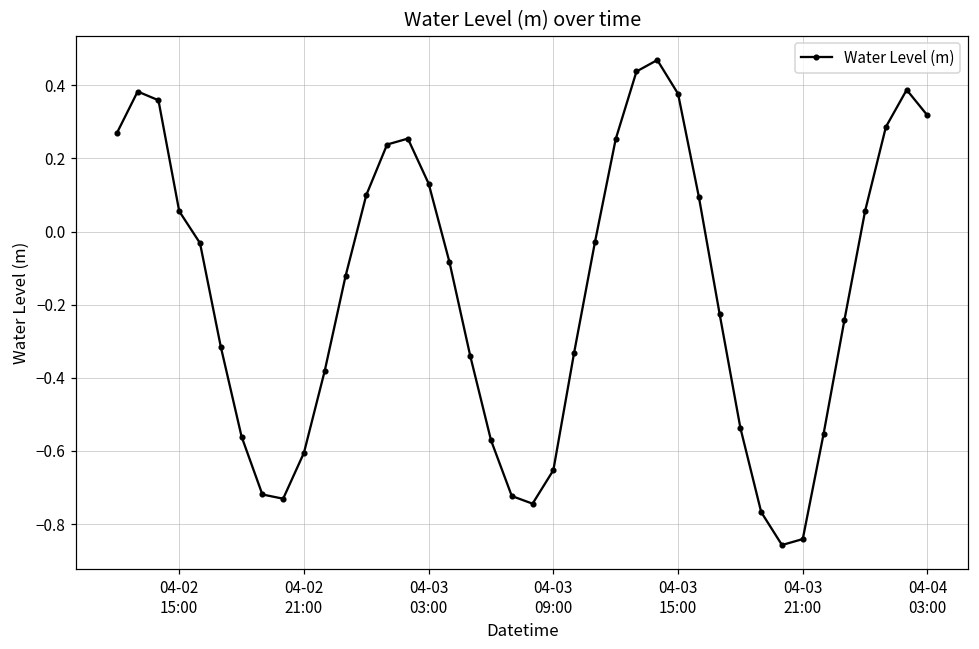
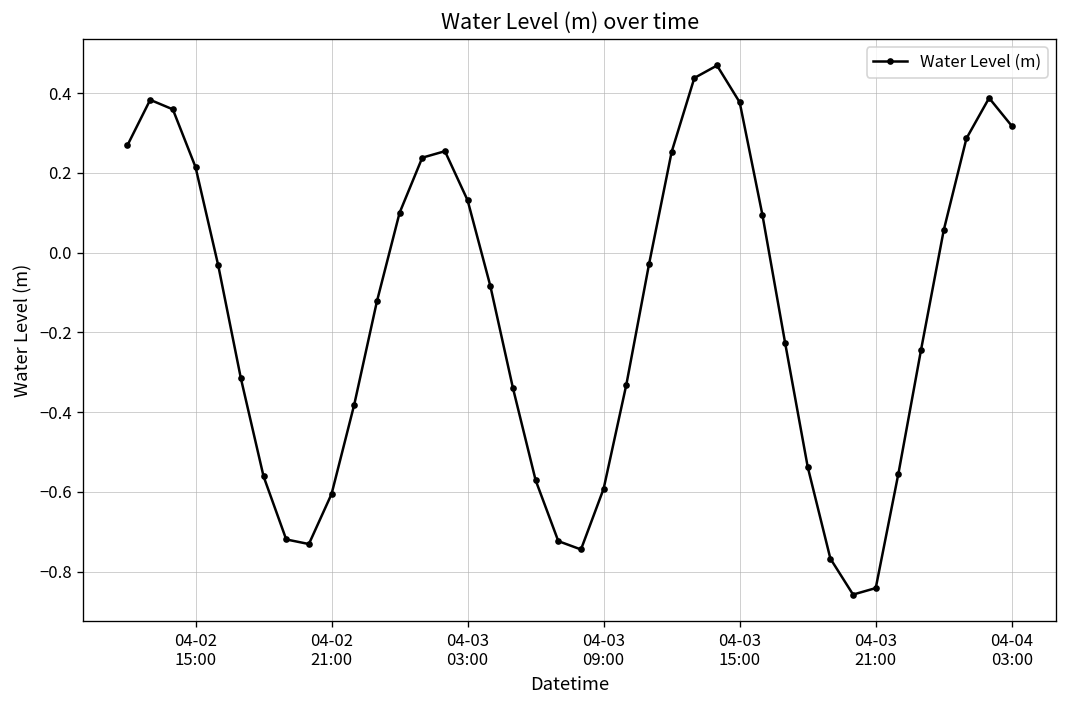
04-02 15:00: 0.06 -> 0.21
04-03 09:00: -0.65 -> -0.59
